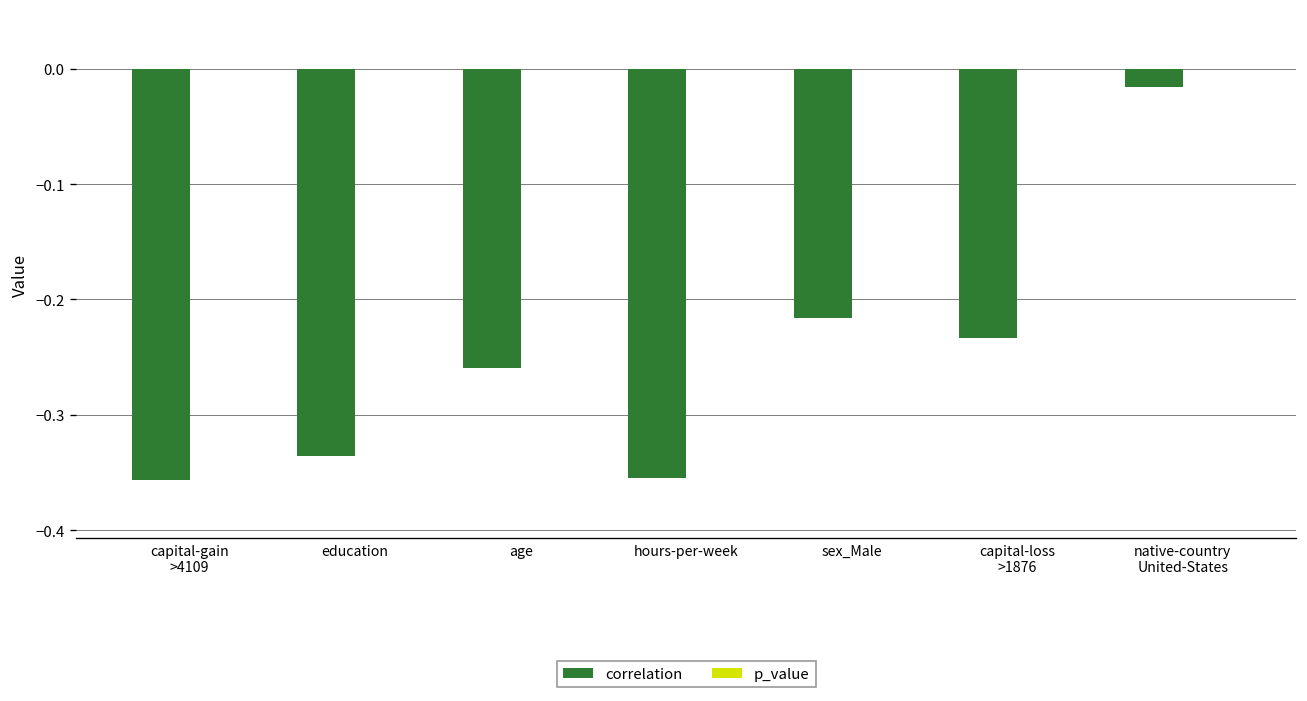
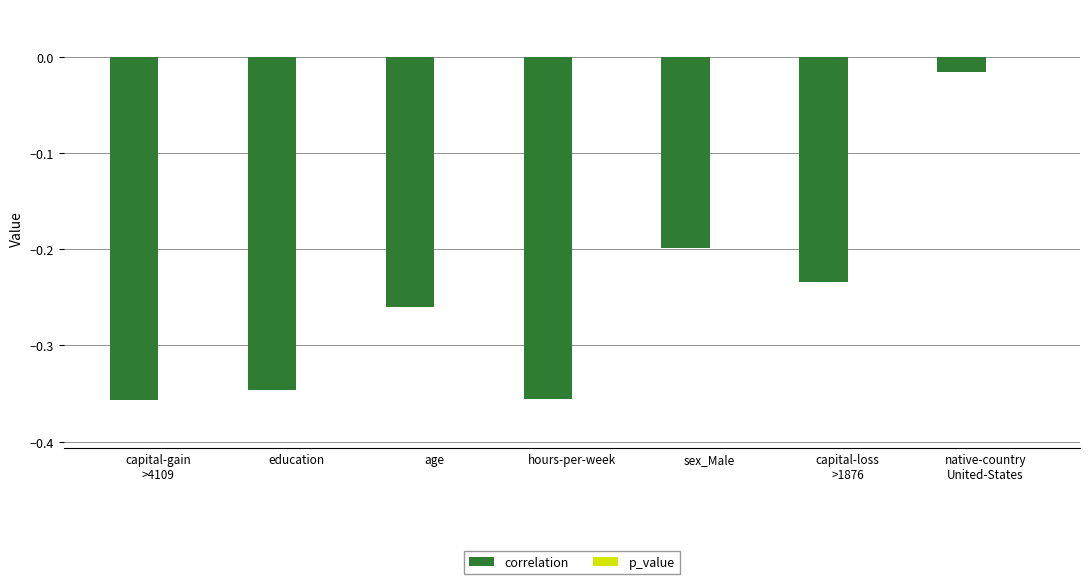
correlation, education: -0.34 -> -0.35
correlation, sex_Male: -0.22 -> -0.20
